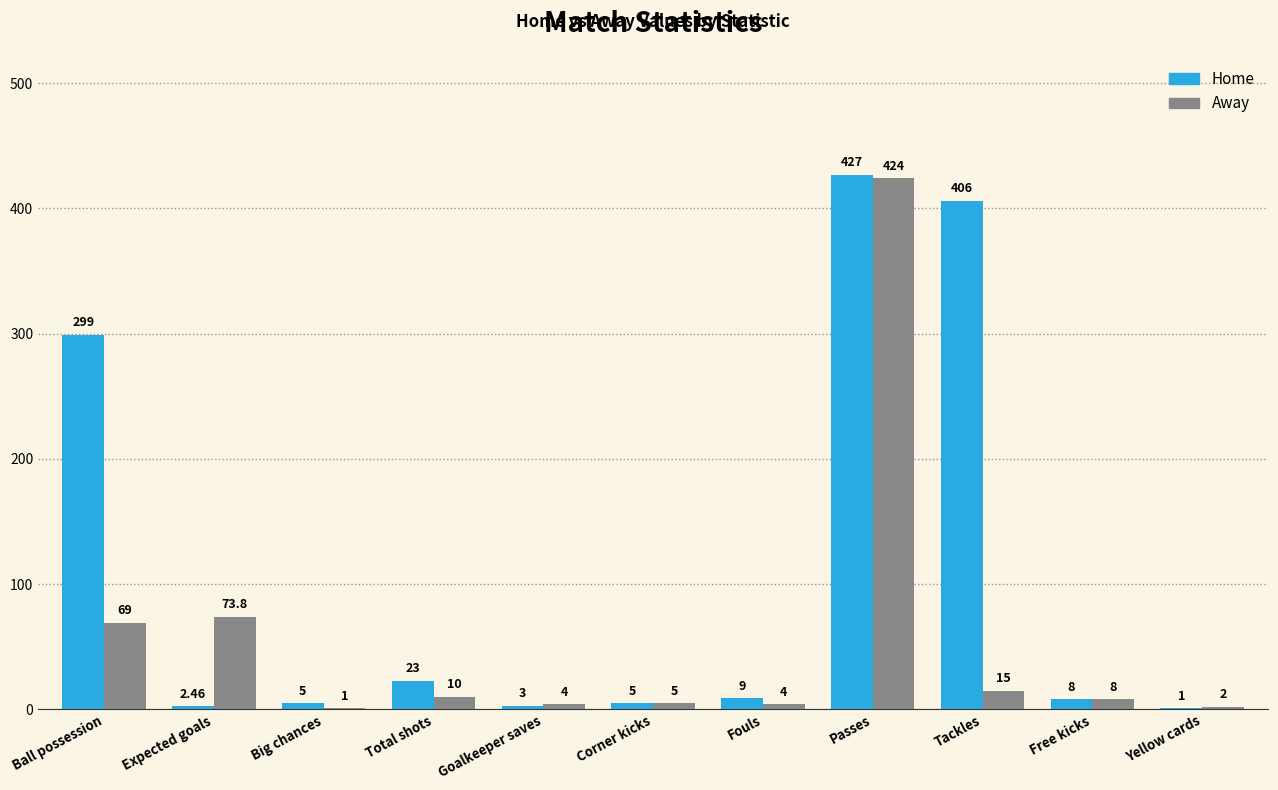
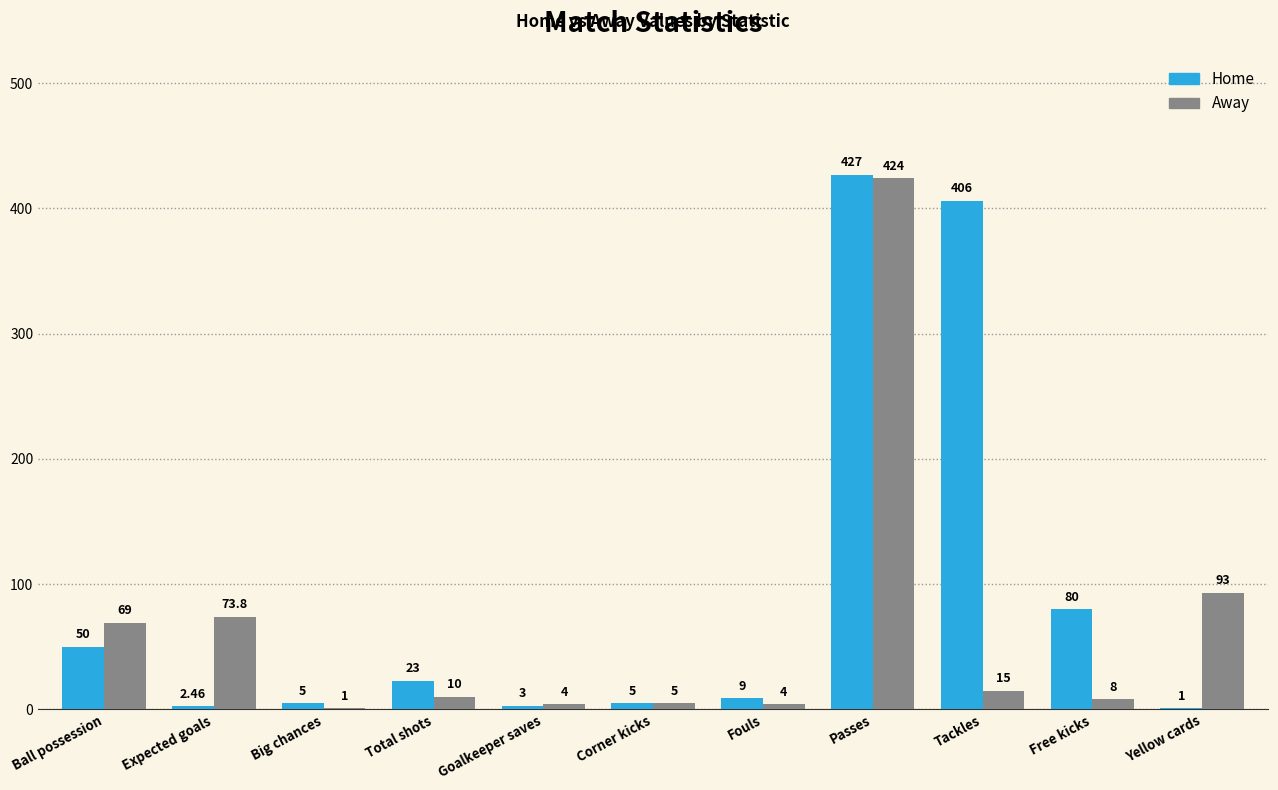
Home, Ball possession: 299 -> 50
Home, Free kicks: 8 -> 80
Away, Yellow cards: 2 -> 93
